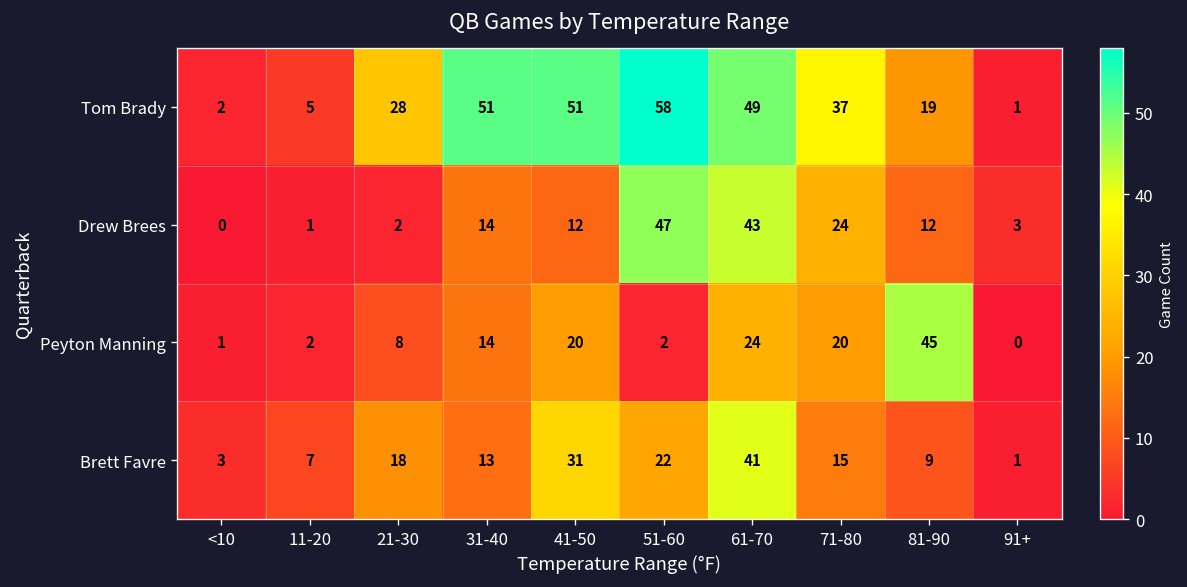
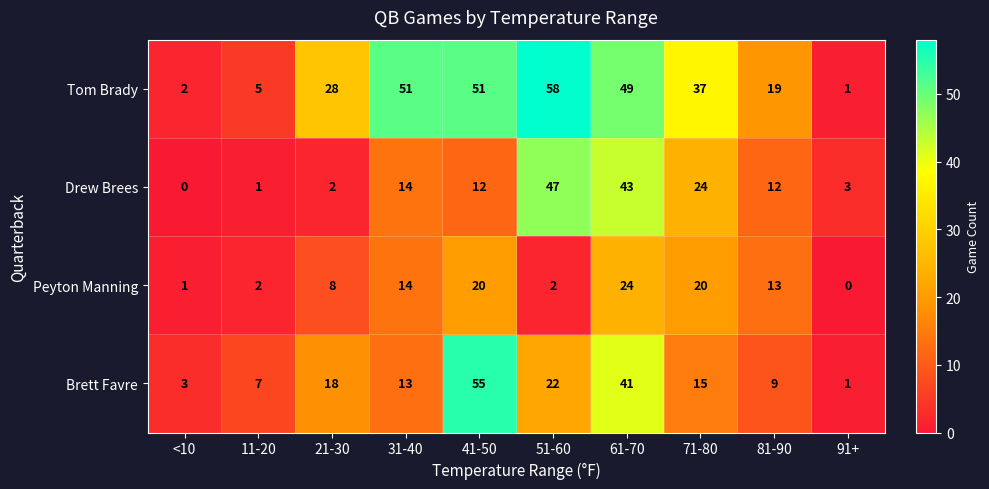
Peyton Manning, 81-90: 45 -> 13
Brett Favre, 41-50: 31 -> 55
